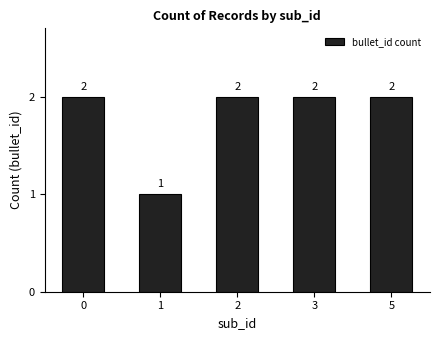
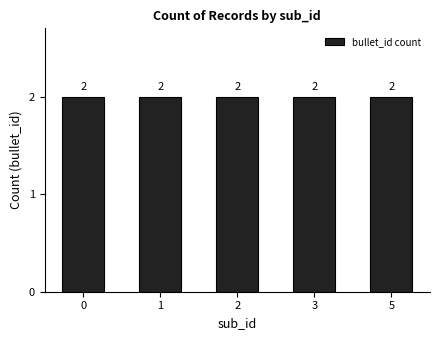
1: 1 -> 2
